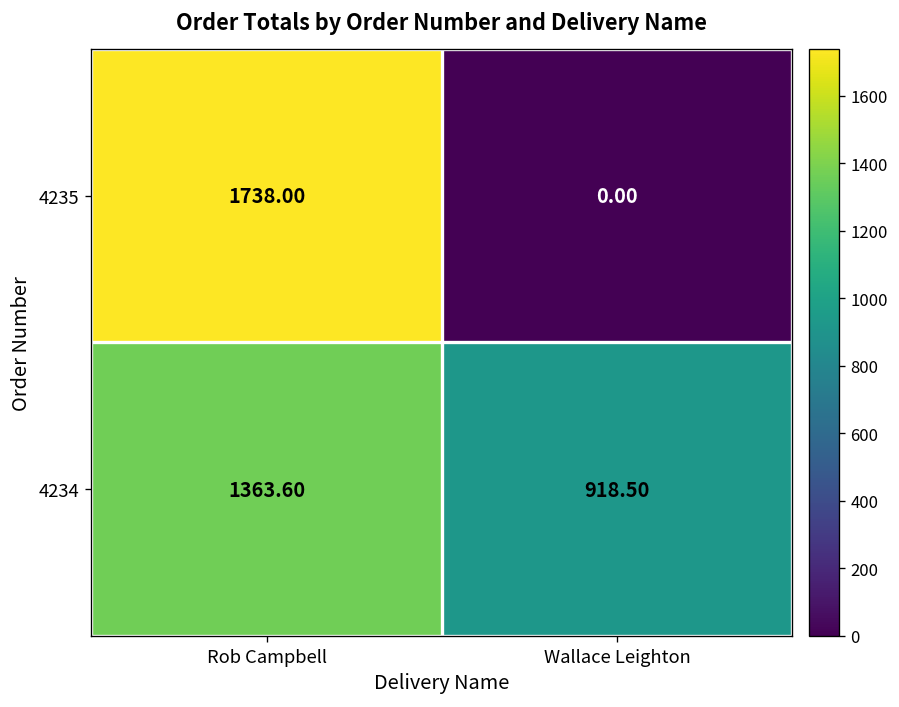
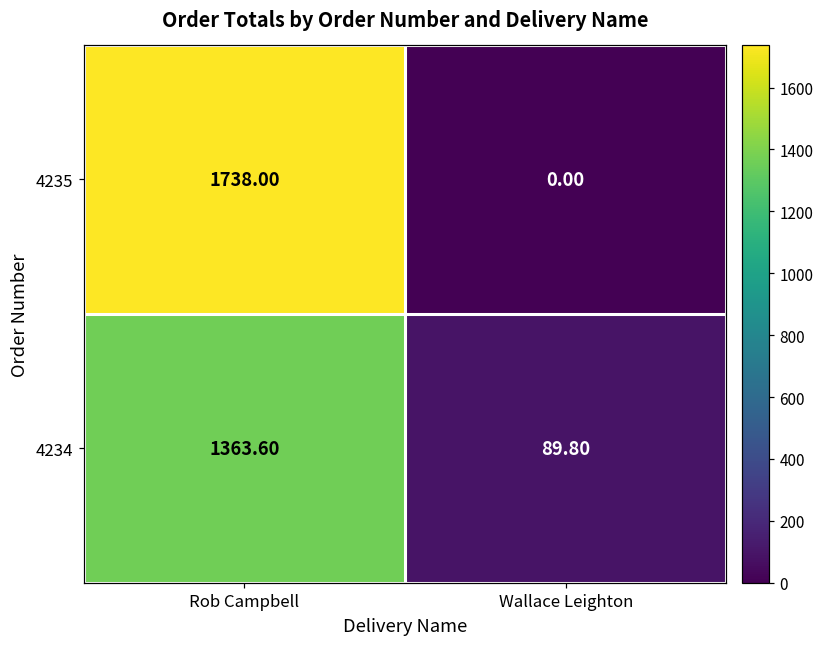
4234, Wallace Leighton: 918.50 -> 89.80
